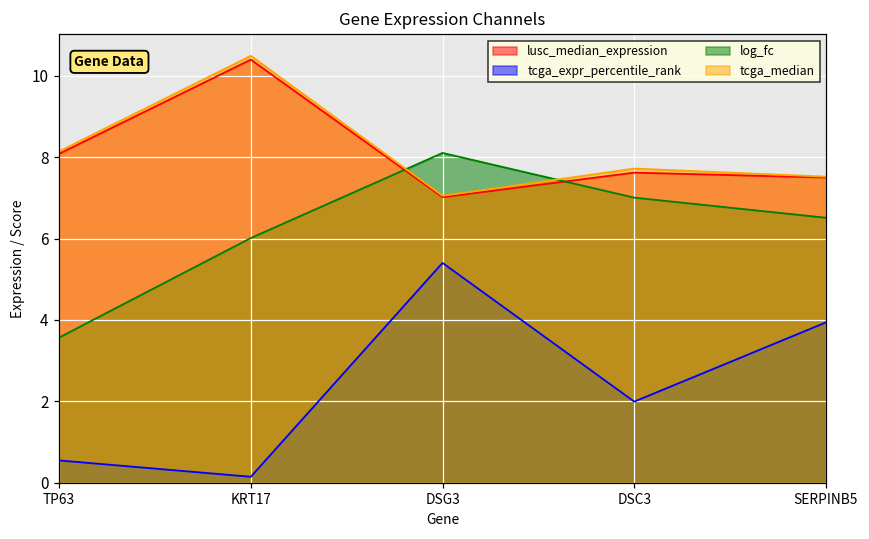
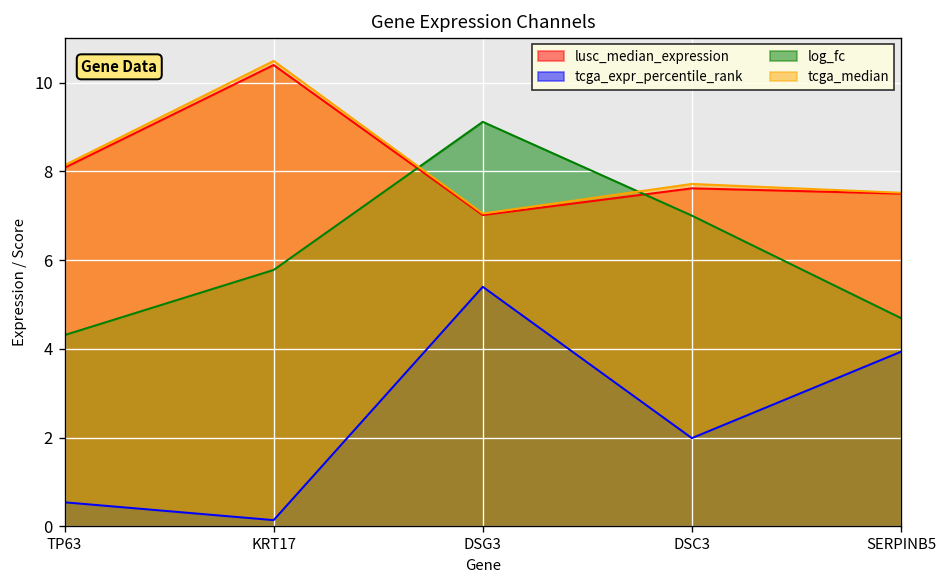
log_fc, TP63: 3.6 -> 4.3
log_fc, KRT17: 6.0 -> 5.8
log_fc, DSG3: 8.1 -> 9.1
log_fc, SERPINB5: 6.5 -> 4.7
